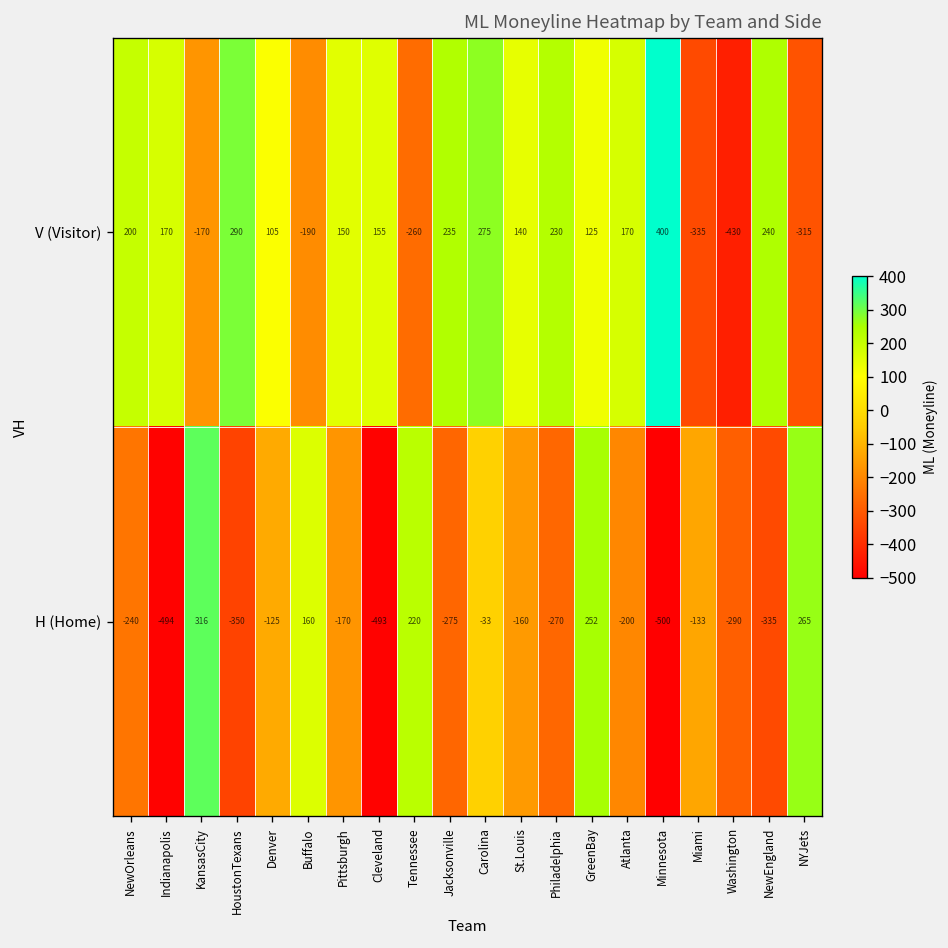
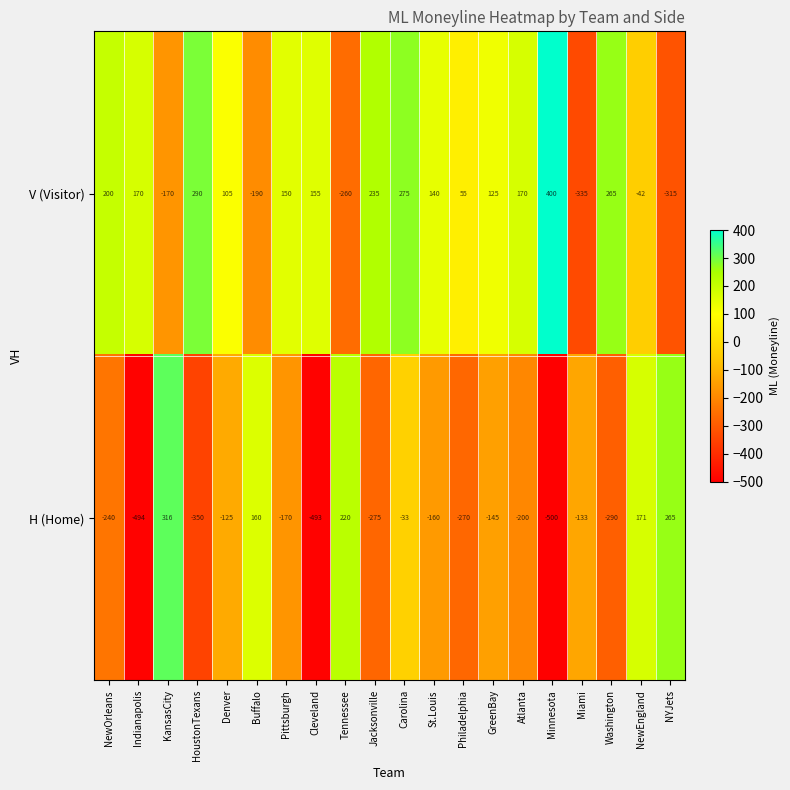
V (Visitor), Philadelphia: 230 -> 55
V (Visitor), Washington: -430 -> 265
V (Visitor), NewEngland: 240 -> -42
H (Home), GreenBay: 252 -> -145
H (Home), NewEngland: -335 -> 171
